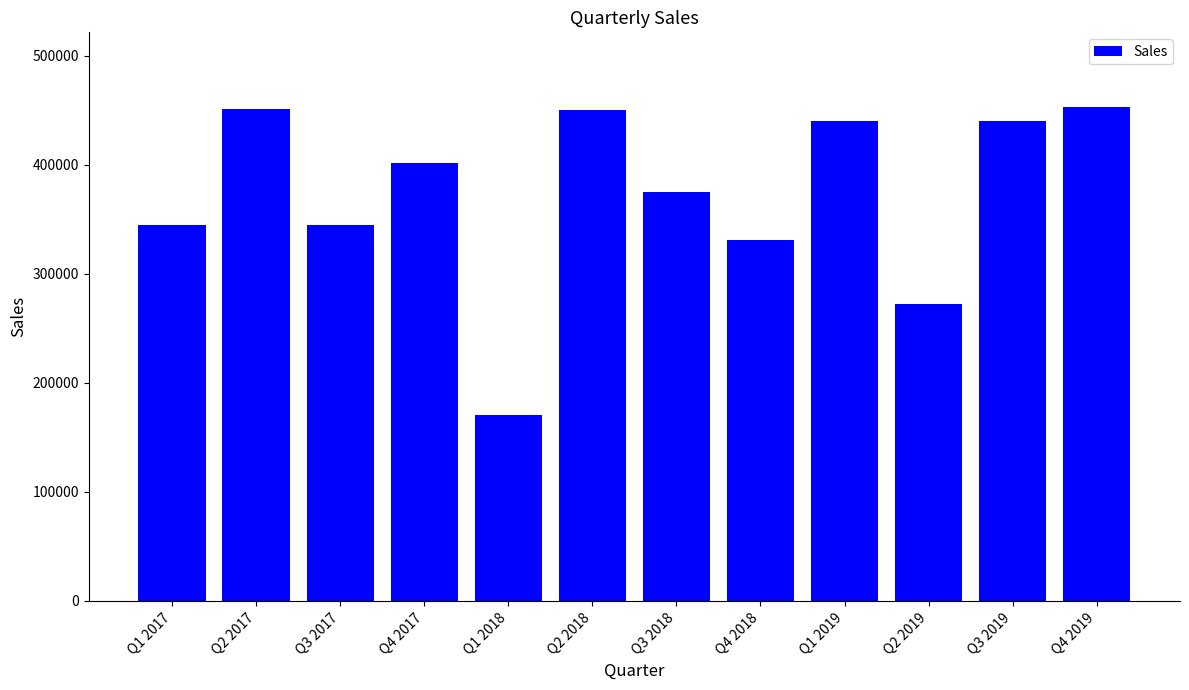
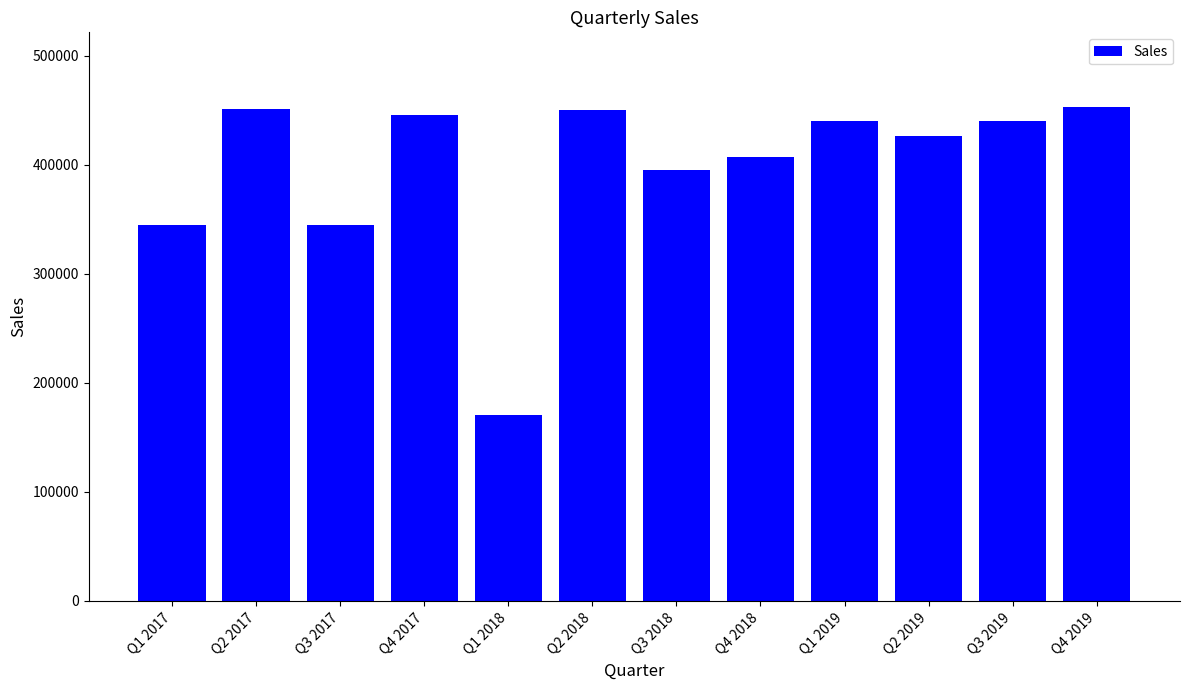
Q4 2017: 402000 -> 446000
Q3 2018: 375000 -> 395000
Q4 2018: 331000 -> 407000
Q2 2019: 273000 -> 426000
